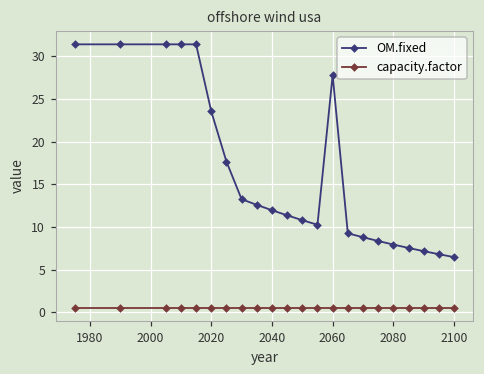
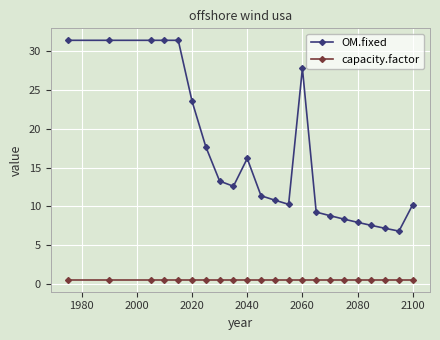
OM.fixed, 2040: 12 -> 16
OM.fixed, 2100: 6 -> 10
